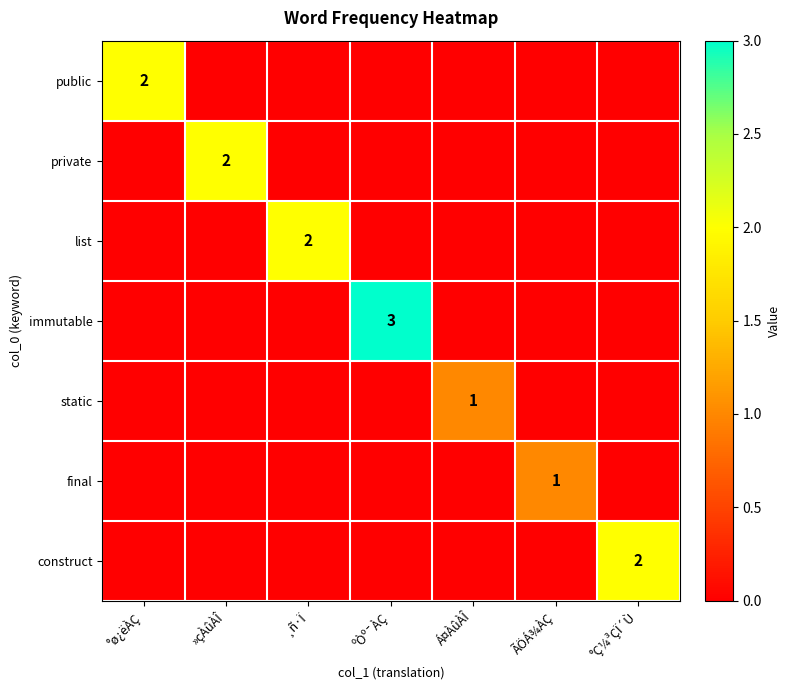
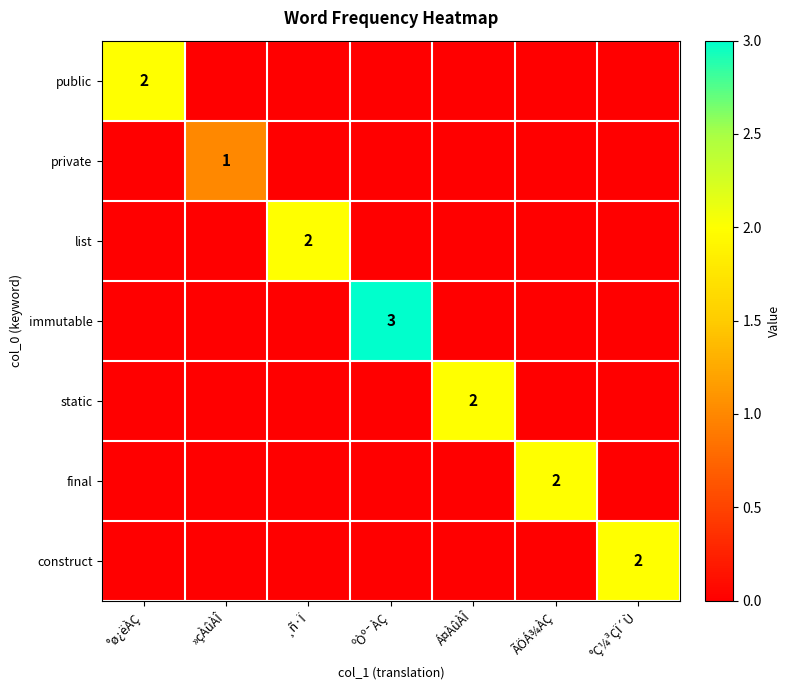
private, »çÀûÀÎ: 2 -> 1
static, Á¤ÀûÀÎ: 1 -> 2
final, ÃÖÁ¾ÀÇ: 1 -> 2
